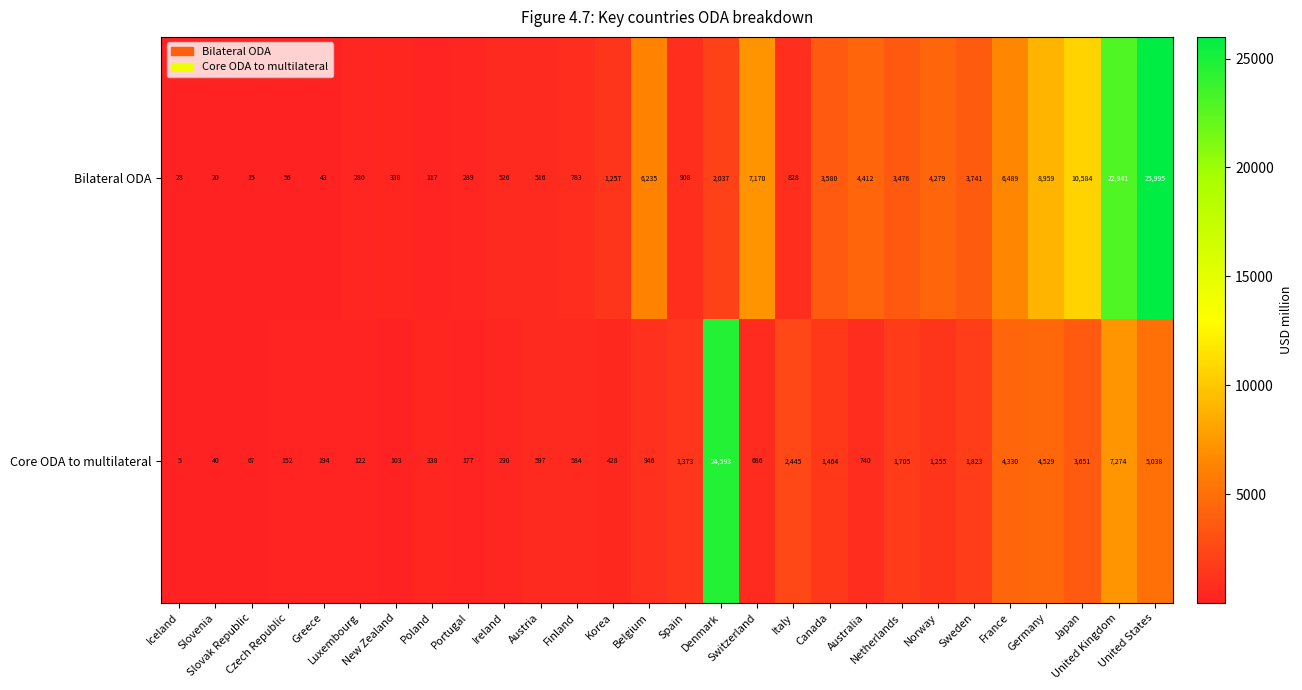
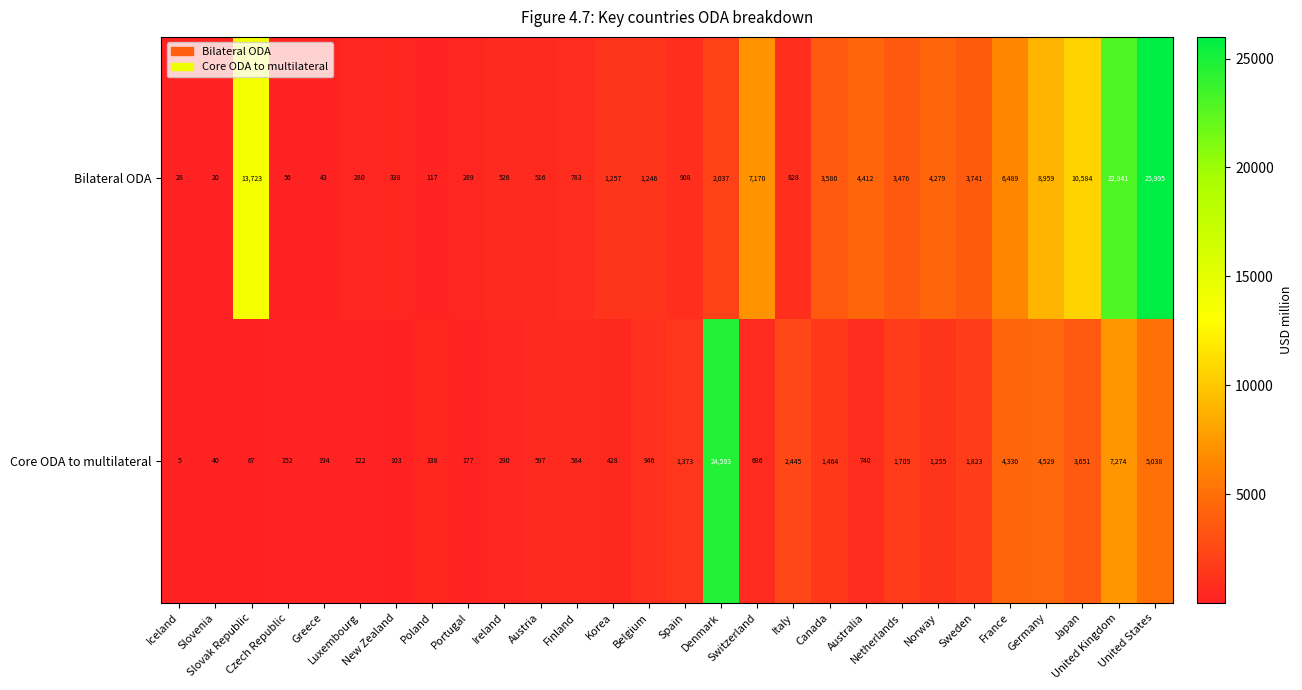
Bilateral ODA, Slovak Republic: 15 -> 13,723
Bilateral ODA, Belgium: 6,235 -> 1,246
